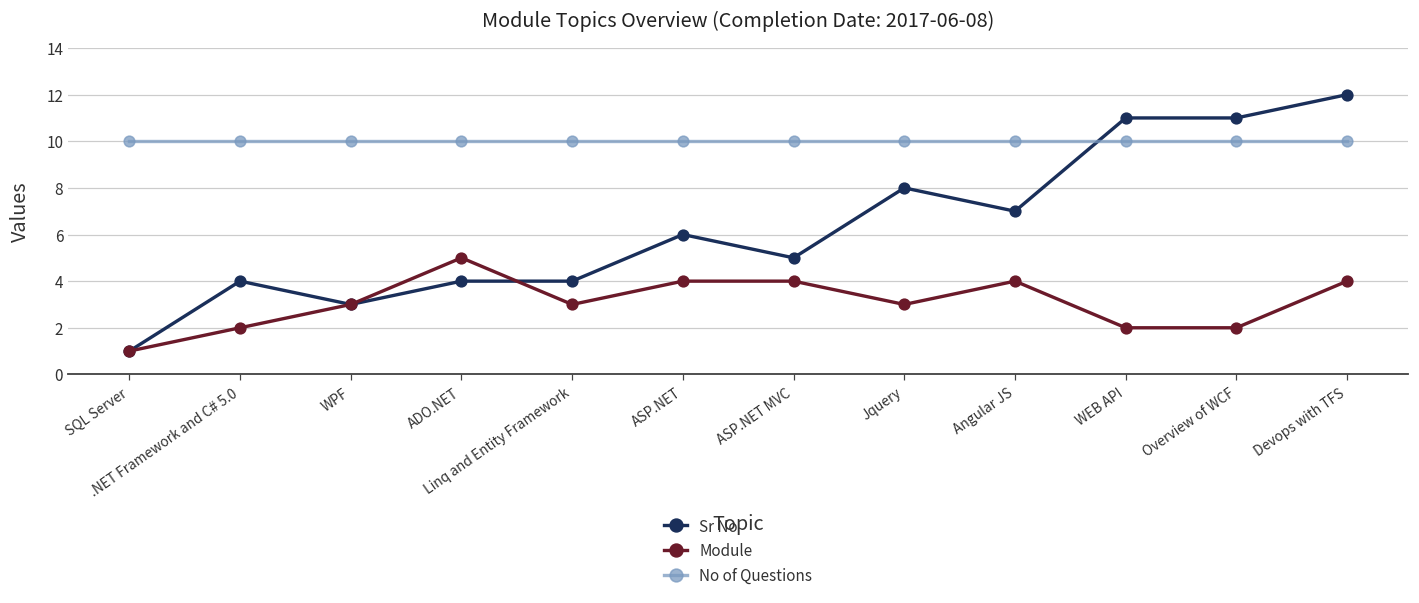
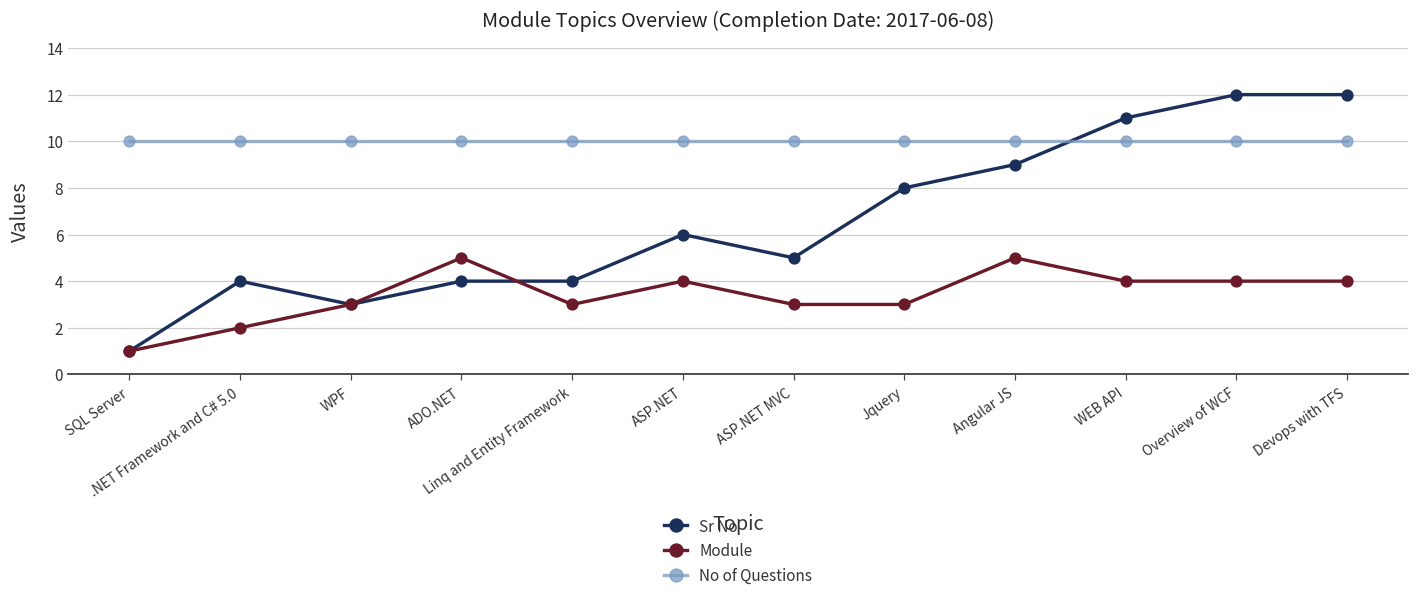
Module, ASP.NET MVC: 4 -> 3
Sr No, Angular JS: 7 -> 9
Module, Angular JS: 4 -> 5
Module, WEB API: 2 -> 4
Sr No, Overview of WCF: 11 -> 12
Module, Overview of WCF: 2 -> 4
